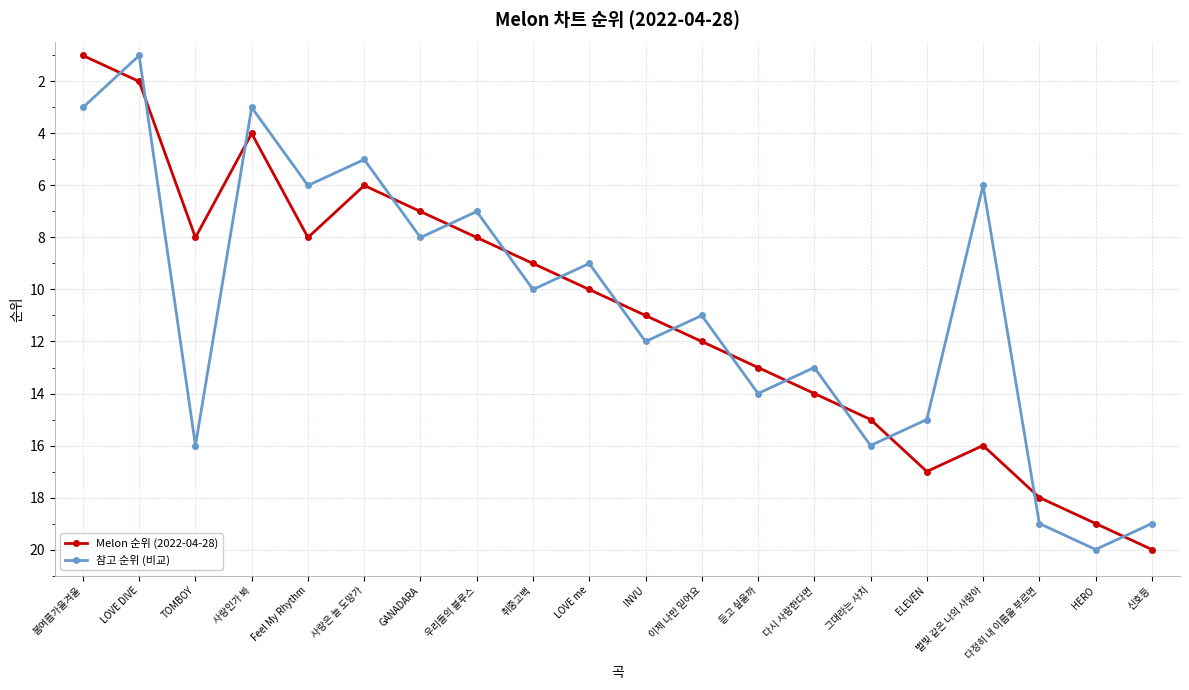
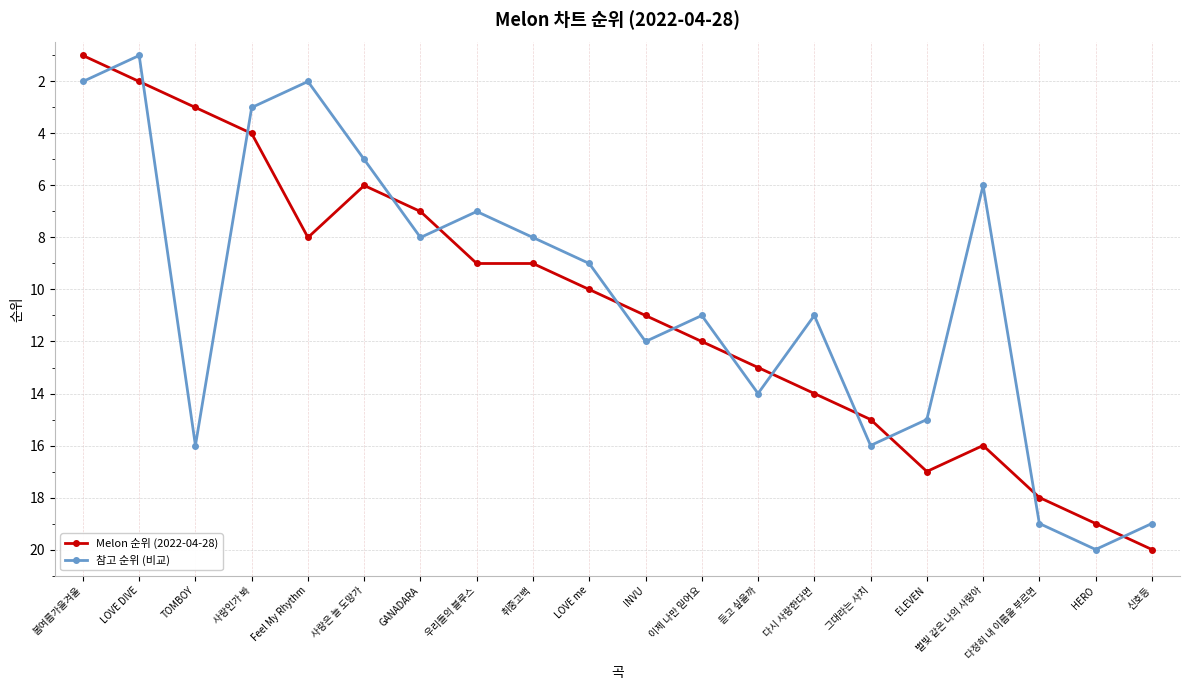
참고 순위 (비교), 봄여름가을겨울: 3 -> 2
Melon 순위 (2022-04-28), TOMBOY: 8 -> 3
참고 순위 (비교), Feel My Rhythm: 6 -> 2
Melon 순위 (2022-04-28), 우리들의 블루스: 8 -> 9
참고 순위 (비교), 취중고백: 10 -> 8
참고 순위 (비교), 다시 사랑한다면: 13 -> 11
